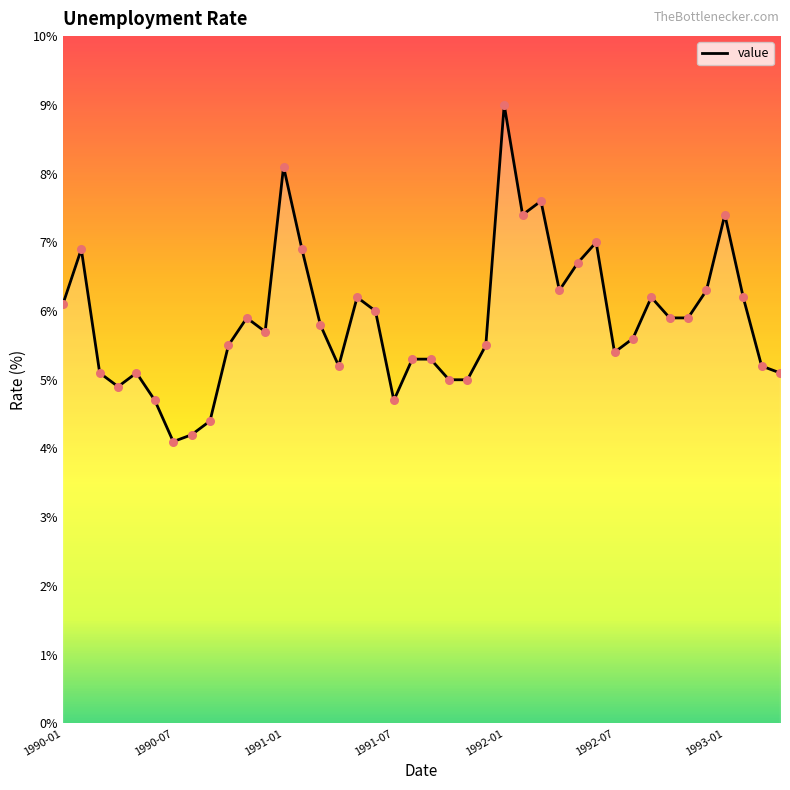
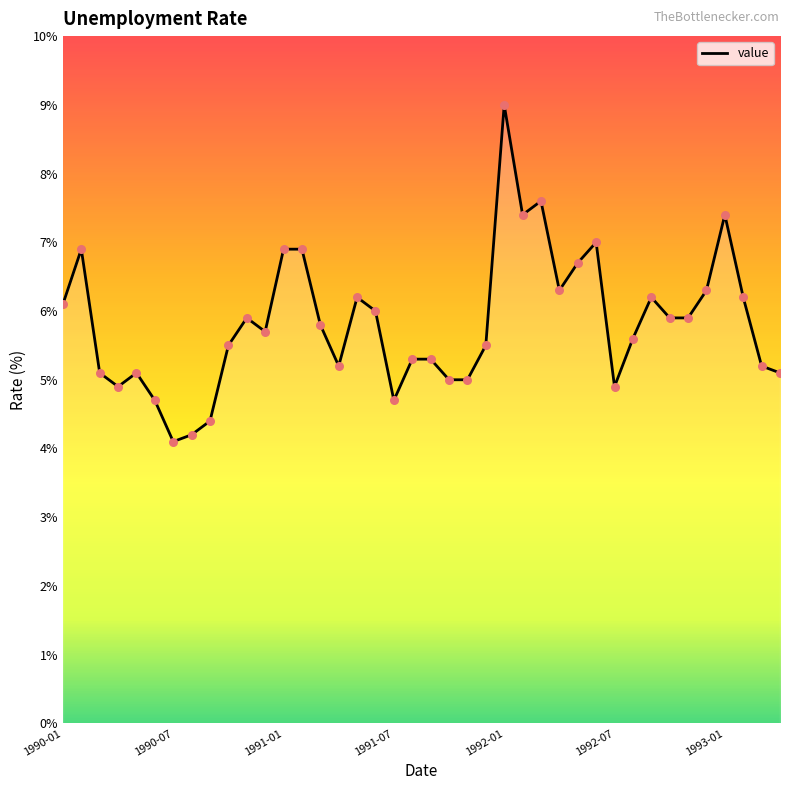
1991-01: 8.1% -> 6.9%
1992-07: 5.4% -> 4.9%
